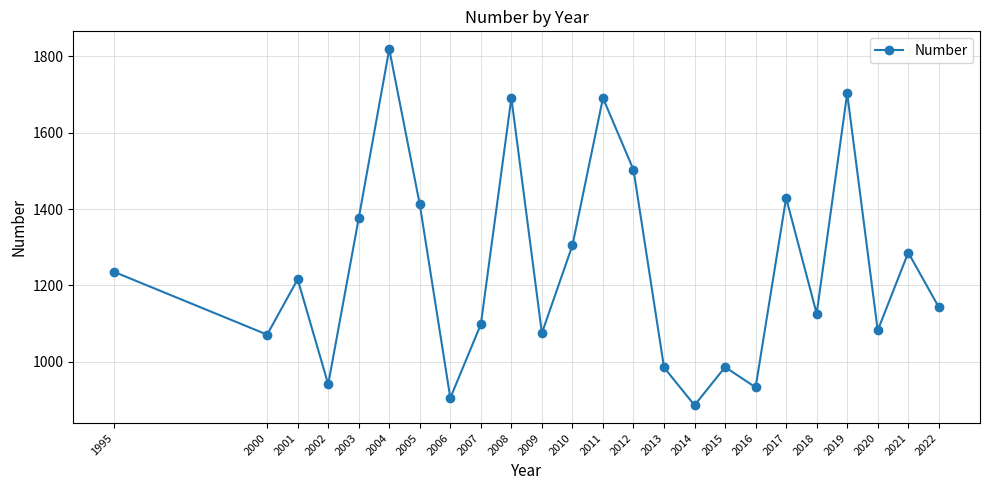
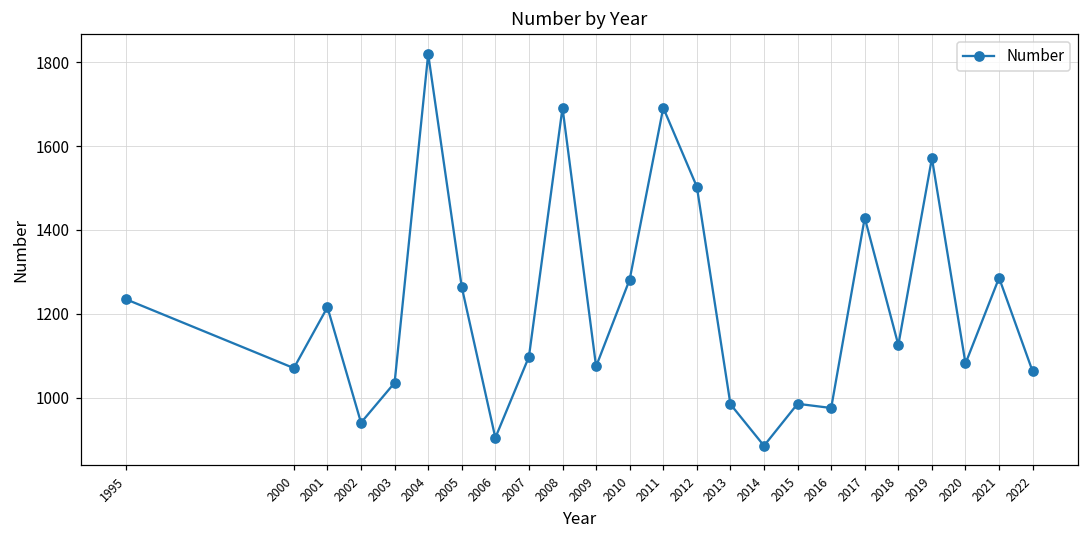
2003: 1380 -> 1040
2005: 1410 -> 1260
2010: 1310 -> 1280
2016: 930 -> 980
2019: 1700 -> 1570
2022: 1140 -> 1060
